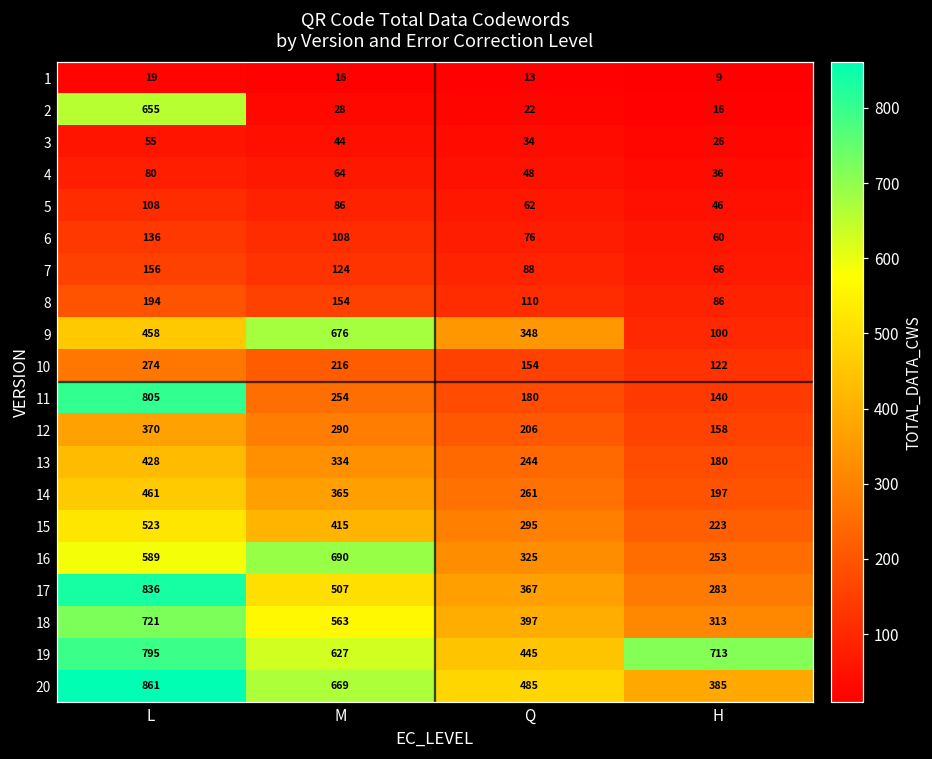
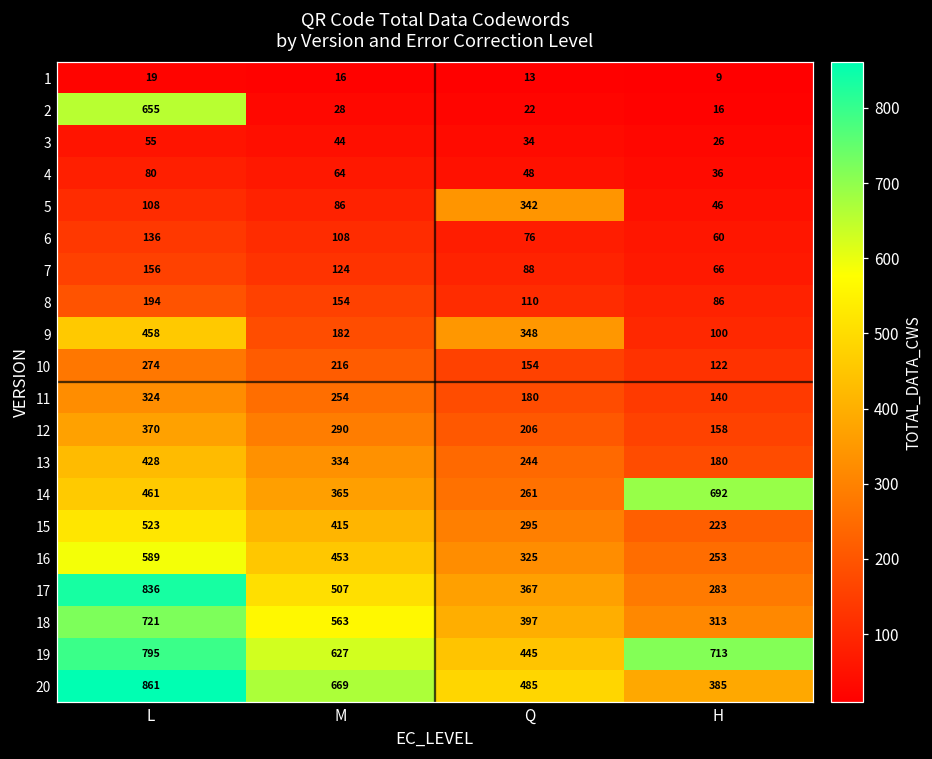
5, Q: 62 -> 342
9, M: 676 -> 182
11, L: 805 -> 324
14, H: 197 -> 692
16, M: 690 -> 453
